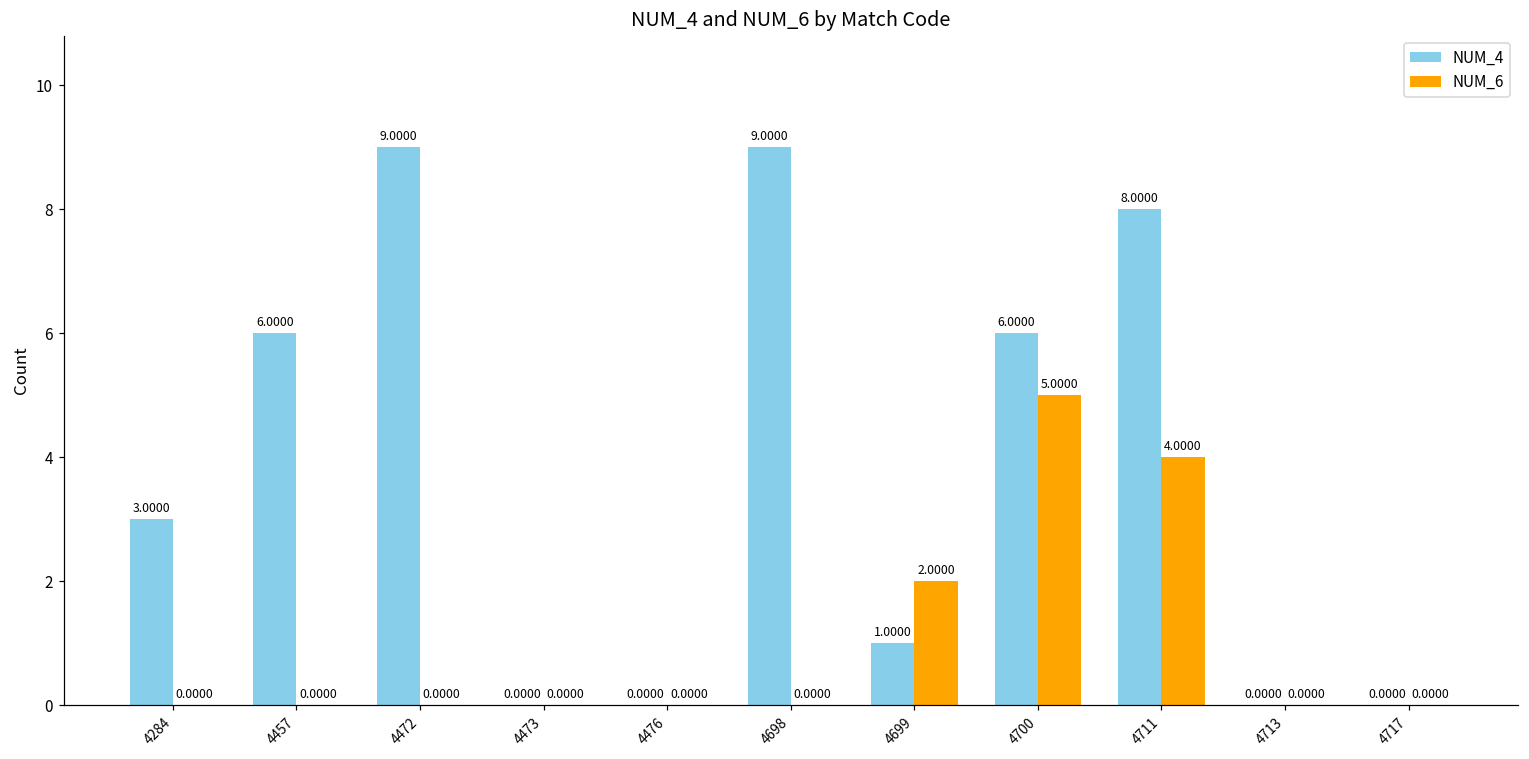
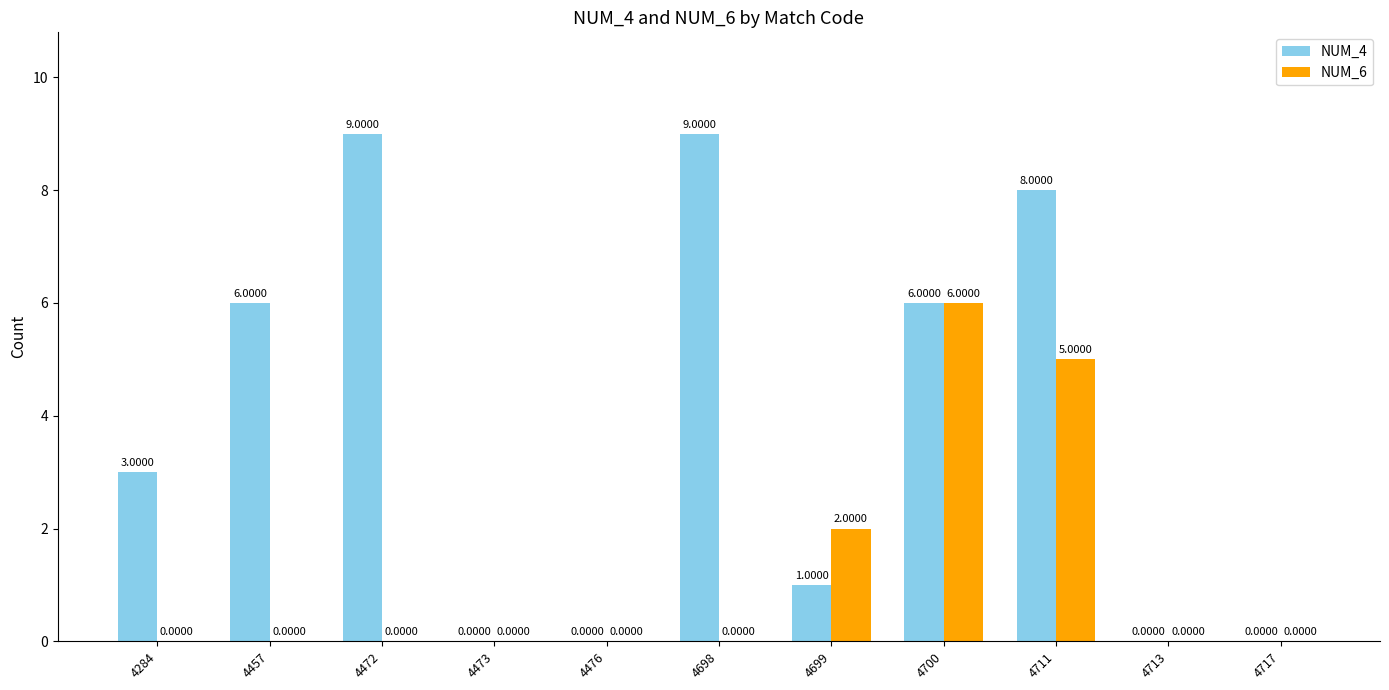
NUM_6, 4700: 5.0000 -> 6.0000
NUM_6, 4711: 4.0000 -> 5.0000
